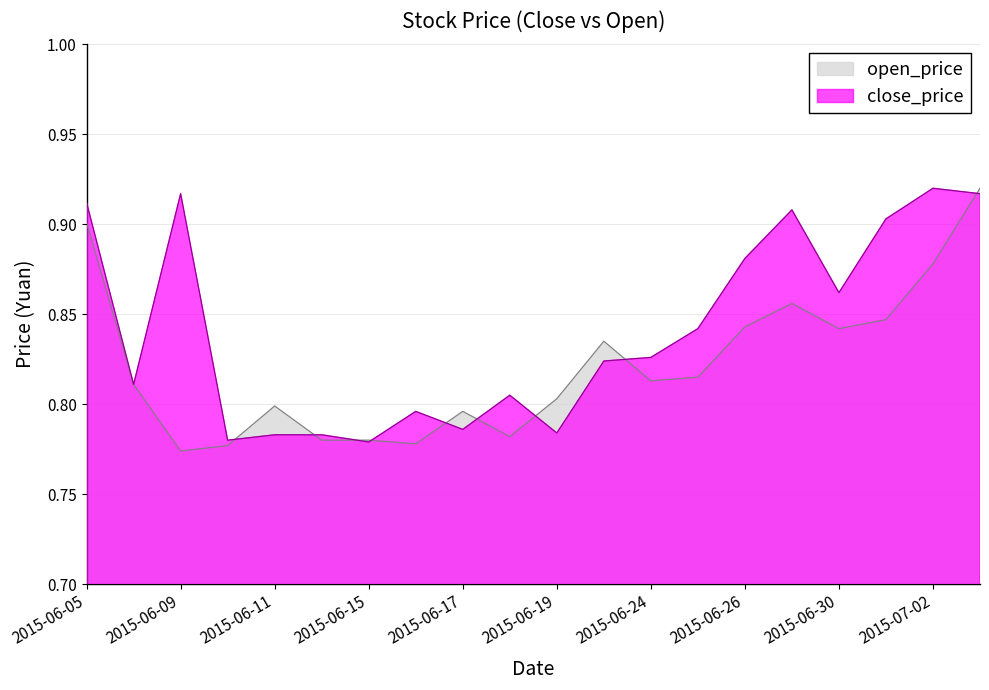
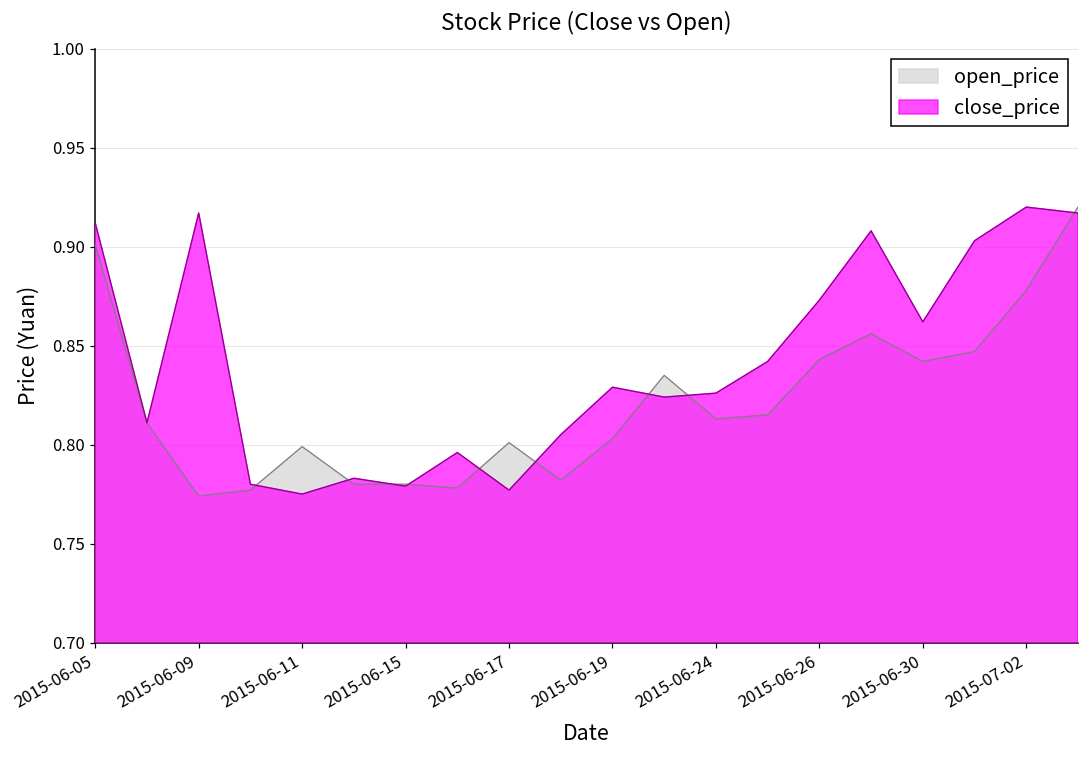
close_price, 2015-06-11: 0.783 -> 0.775
open_price, 2015-06-17: 0.796 -> 0.801
close_price, 2015-06-17: 0.786 -> 0.777
close_price, 2015-06-19: 0.784 -> 0.829
close_price, 2015-06-26: 0.881 -> 0.873
